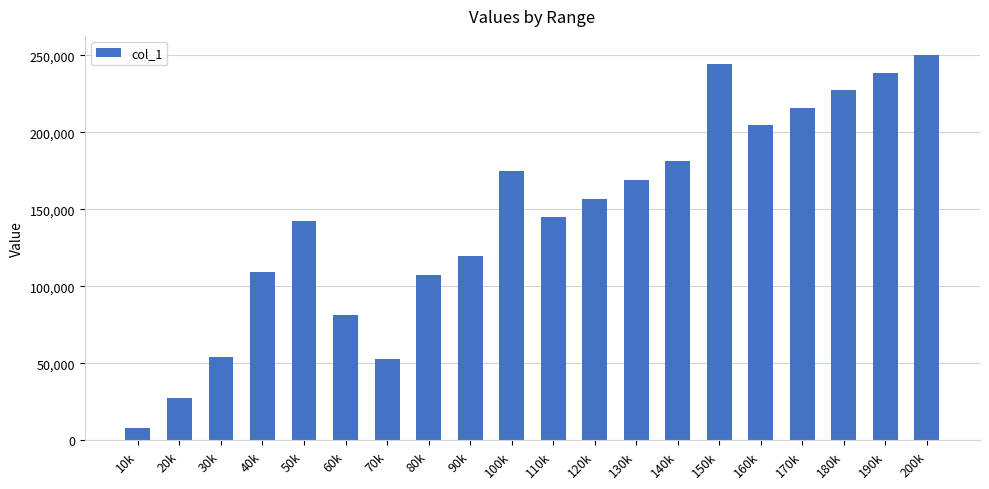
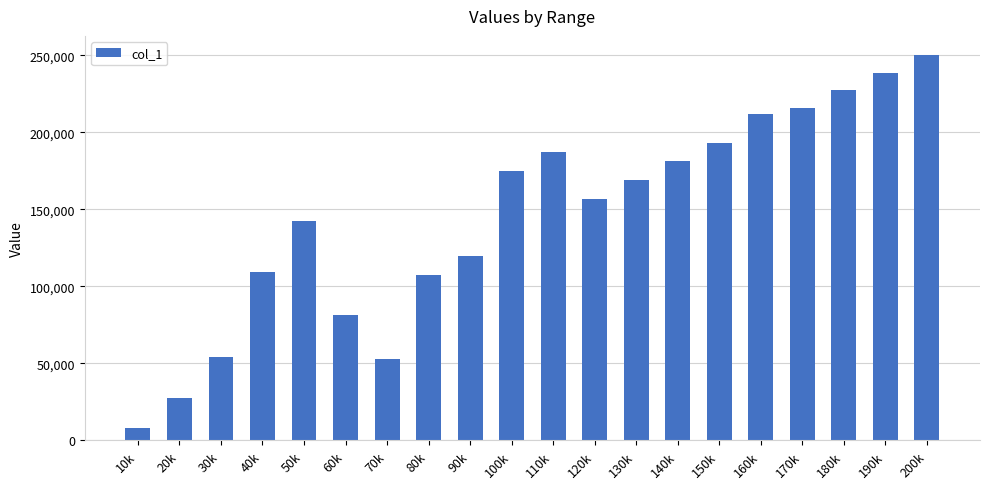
110k: 145,000 -> 187,000
150k: 244,000 -> 193,000
160k: 205,000 -> 212,000
